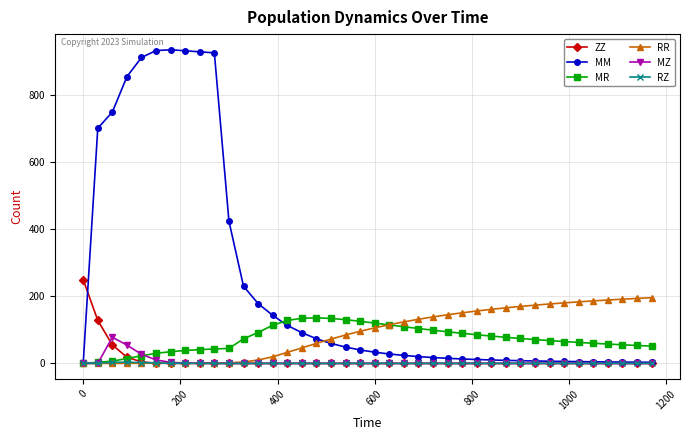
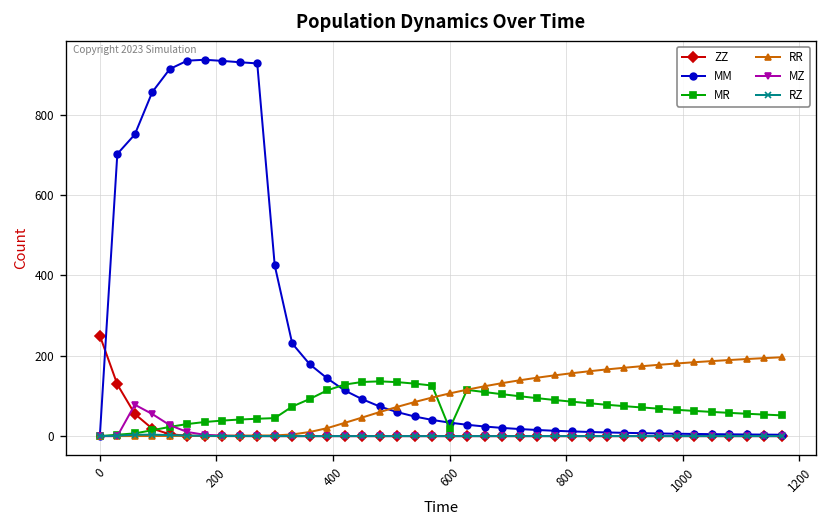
MR, 600: 120 -> 20
